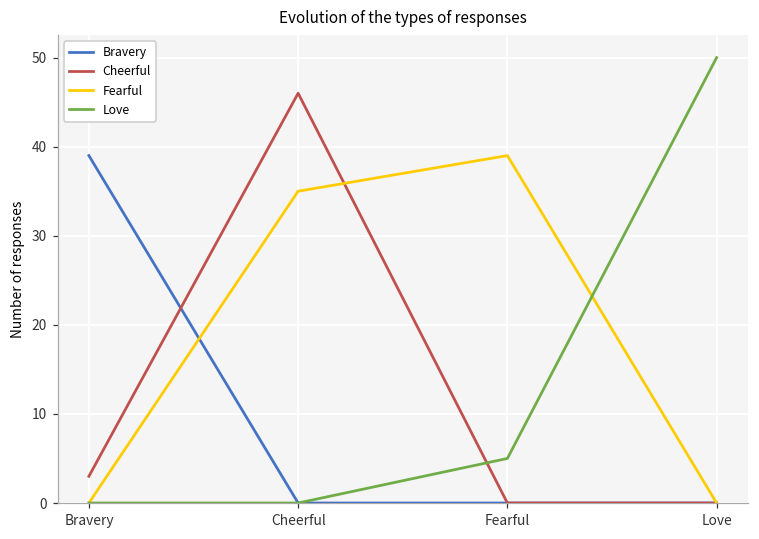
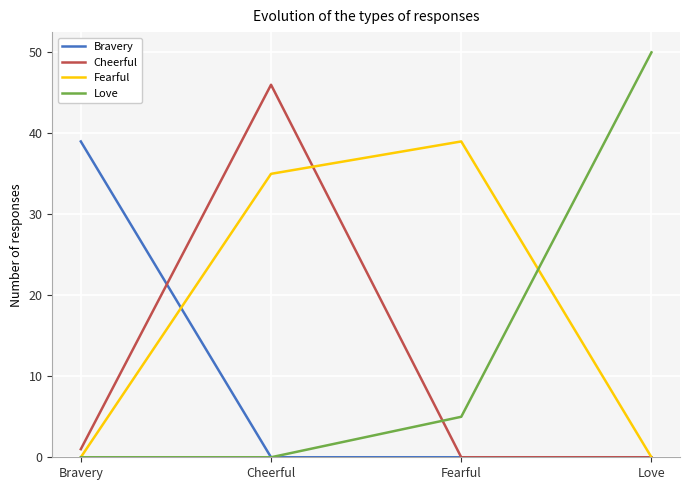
Cheerful, Bravery: 3 -> 1
